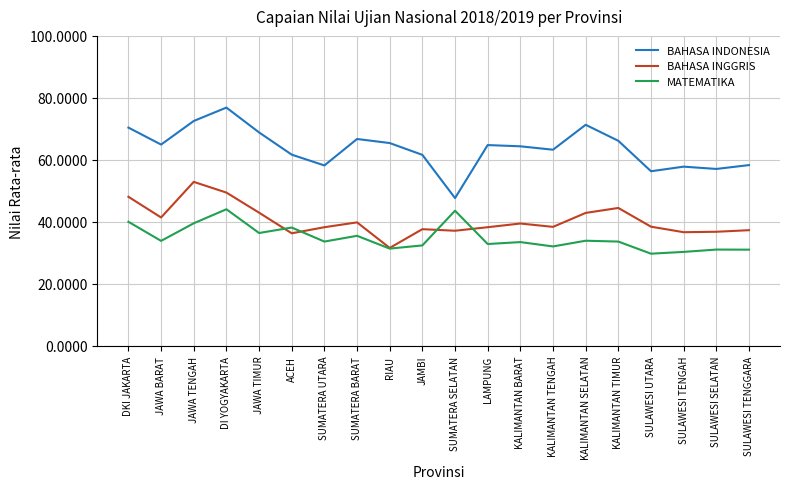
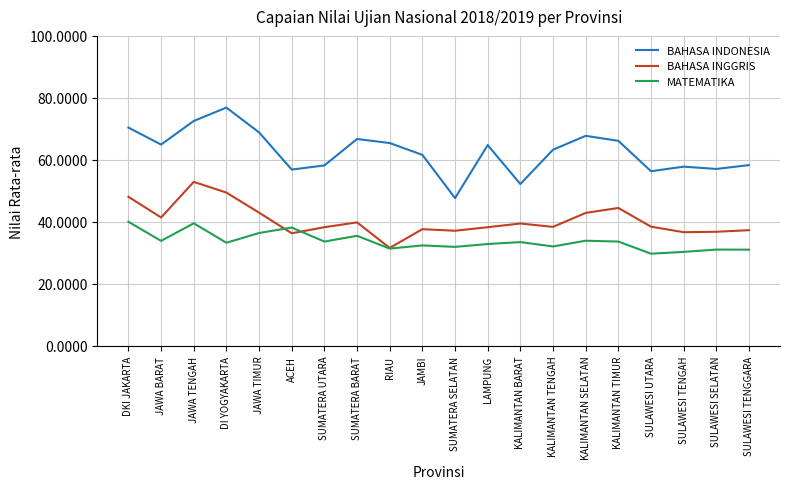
MATEMATIKA, DI YOGYAKARTA: 44 -> 33
BAHASA INDONESIA, ACEH: 62 -> 57
MATEMATIKA, SUMATERA SELATAN: 44 -> 32
BAHASA INDONESIA, KALIMANTAN BARAT: 64 -> 52
BAHASA INDONESIA, KALIMANTAN SELATAN: 71 -> 68
